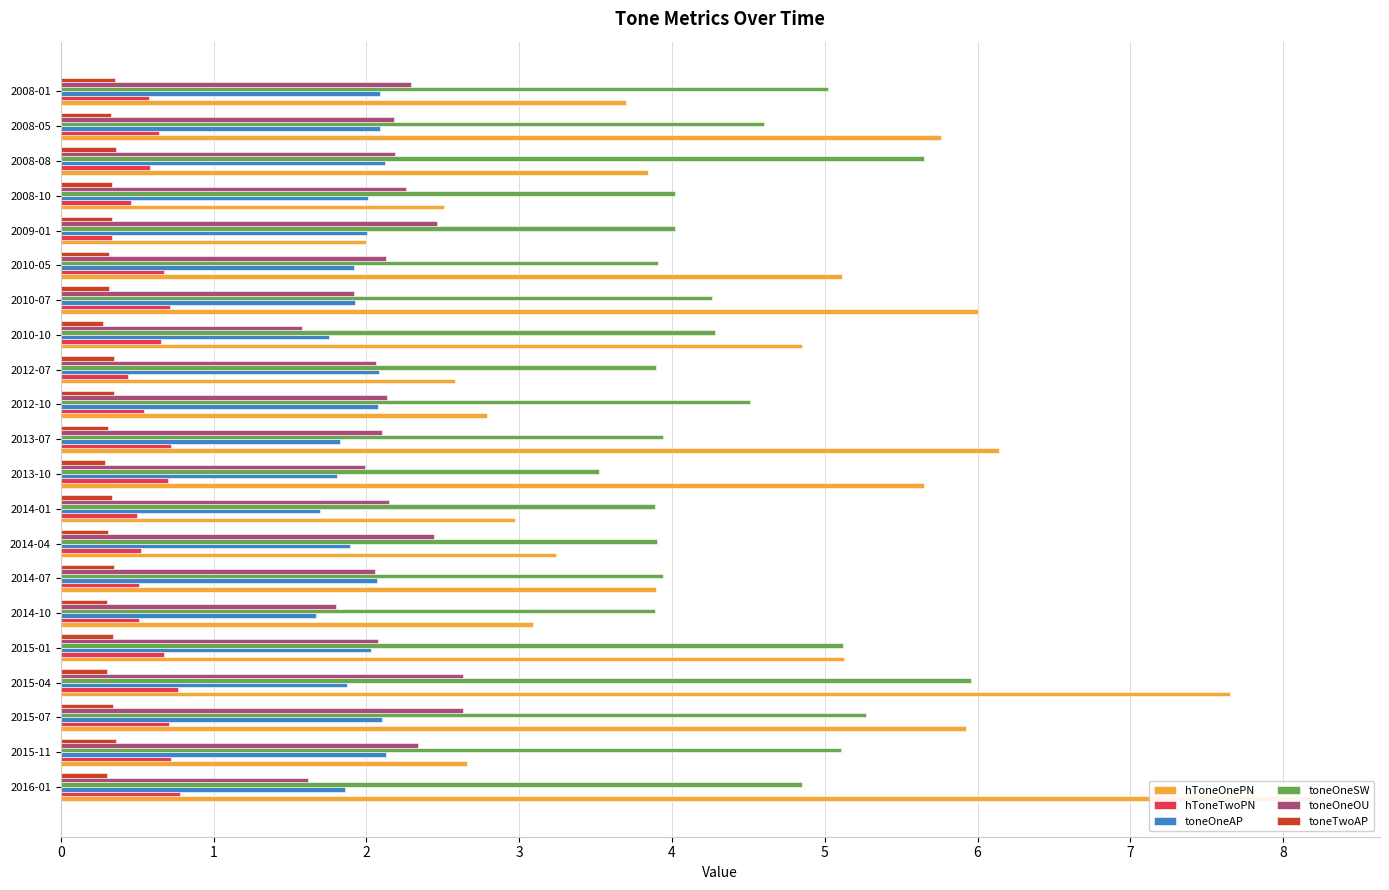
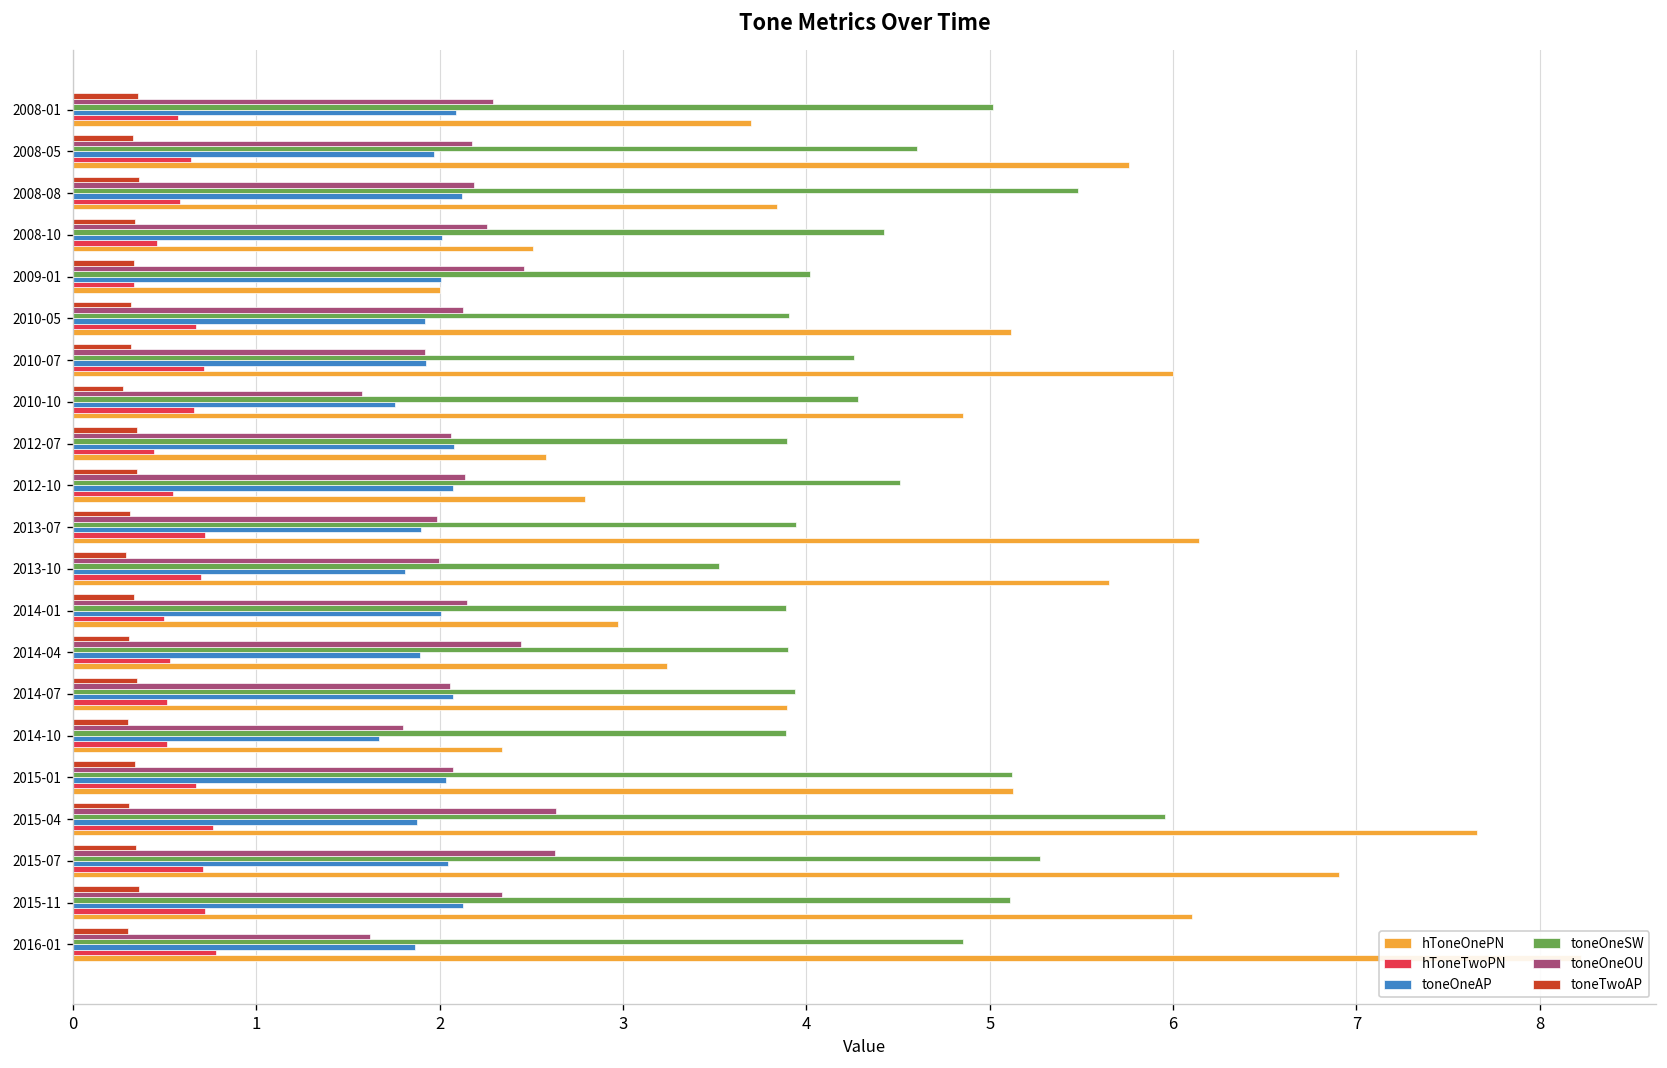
toneOneAP, 2008-05: 2.09 -> 1.97
toneOneSW, 2008-08: 5.65 -> 5.48
toneOneSW, 2008-10: 4.02 -> 4.42
toneOneOU, 2013-07: 2.10 -> 1.99
toneOneAP, 2013-07: 1.83 -> 1.90
toneOneAP, 2014-01: 1.69 -> 2.01
hToneOnePN, 2014-10: 3.09 -> 2.34
toneOneAP, 2015-07: 2.10 -> 2.05
hToneOnePN, 2015-07: 5.92 -> 6.91
hToneOnePN, 2015-11: 2.66 -> 6.11
